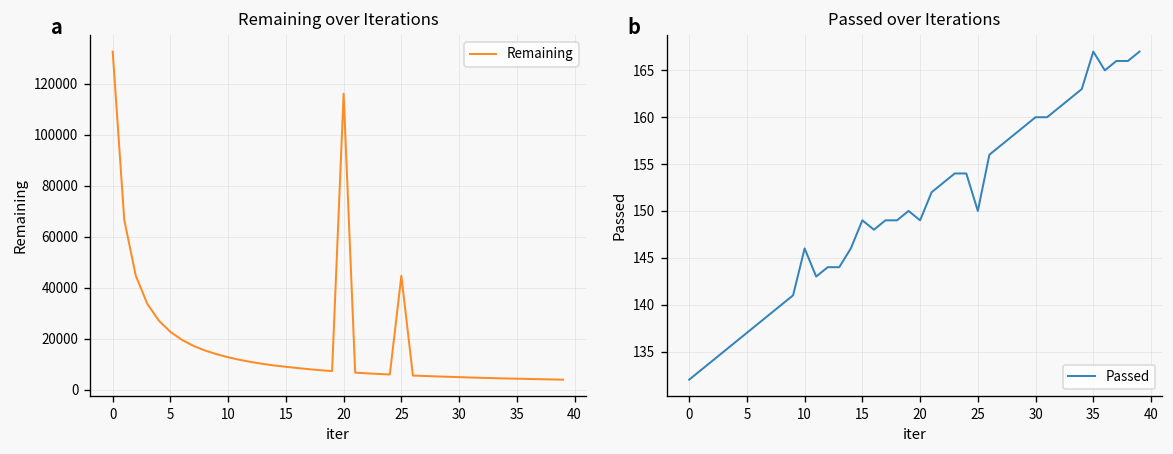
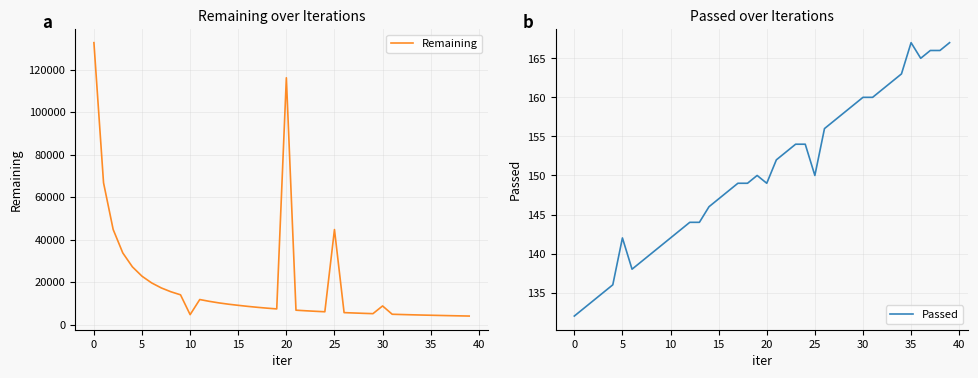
Remaining over Iterations, 10: 13000 -> 5000
Remaining over Iterations, 30: 5000 -> 9000
Passed over Iterations, 5: 137 -> 142
Passed over Iterations, 10: 146 -> 142
Passed over Iterations, 15: 149 -> 147
